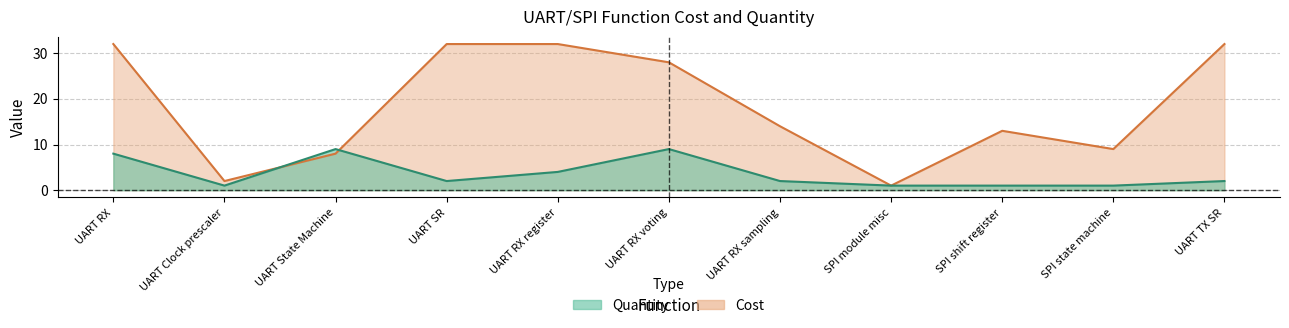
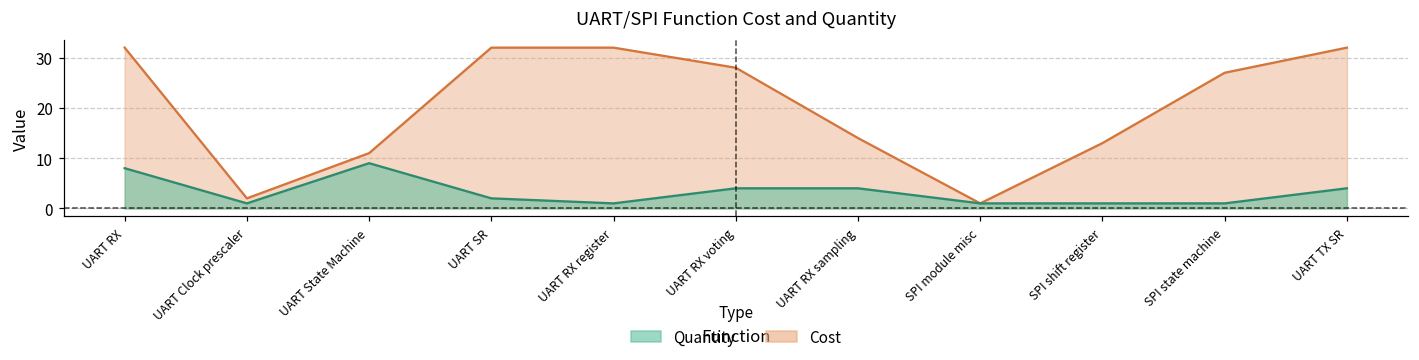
Cost, UART State Machine: 8 -> 11
Quantity, UART RX register: 4 -> 1
Quantity, UART RX voting: 9 -> 4
Quantity, UART RX sampling: 2 -> 4
Cost, SPI state machine: 9 -> 27
Quantity, UART TX SR: 2 -> 4
